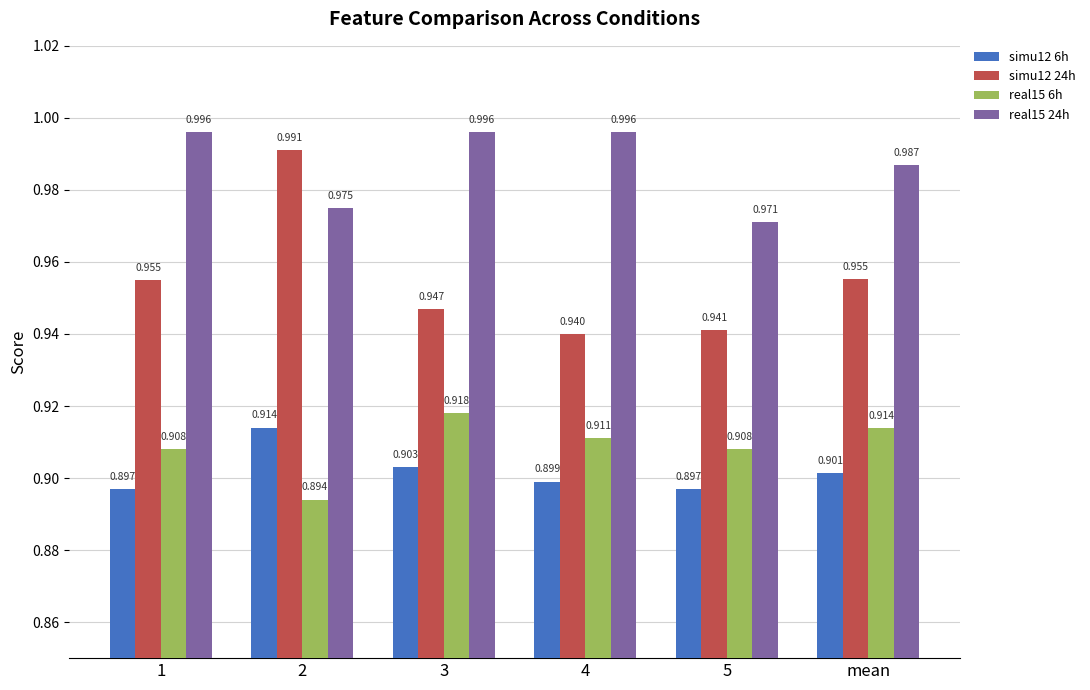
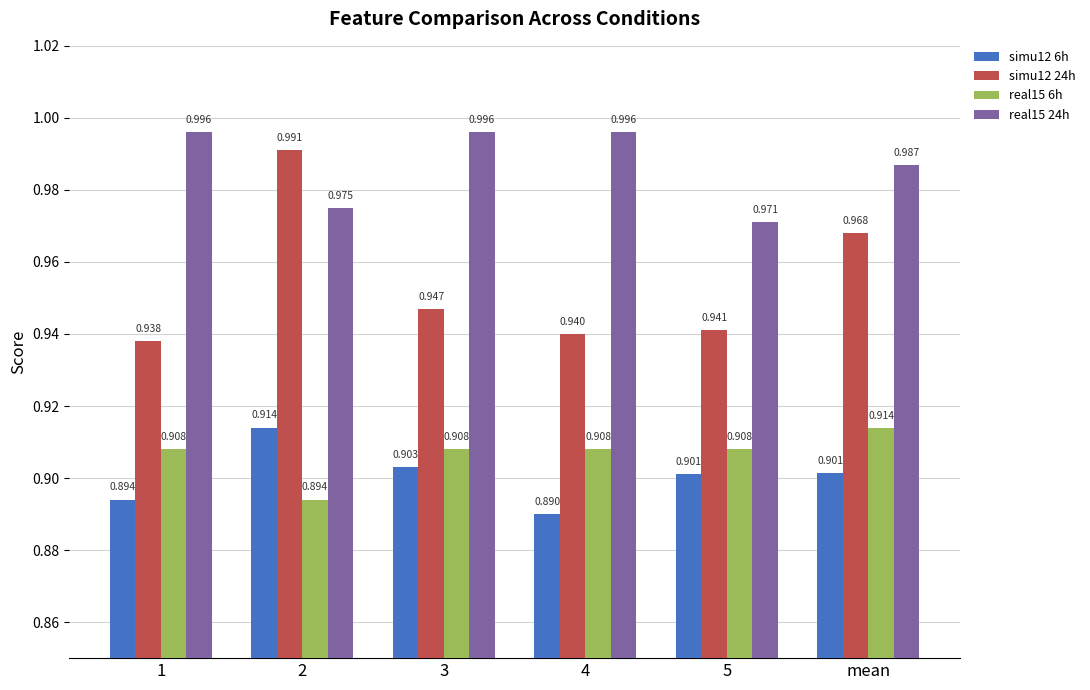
simu12 6h, 1: 0.897 -> 0.894
simu12 24h, 1: 0.955 -> 0.938
real15 6h, 3: 0.918 -> 0.908
simu12 6h, 4: 0.899 -> 0.890
real15 6h, 4: 0.911 -> 0.908
simu12 6h, 5: 0.897 -> 0.901
simu12 24h, mean: 0.955 -> 0.968
